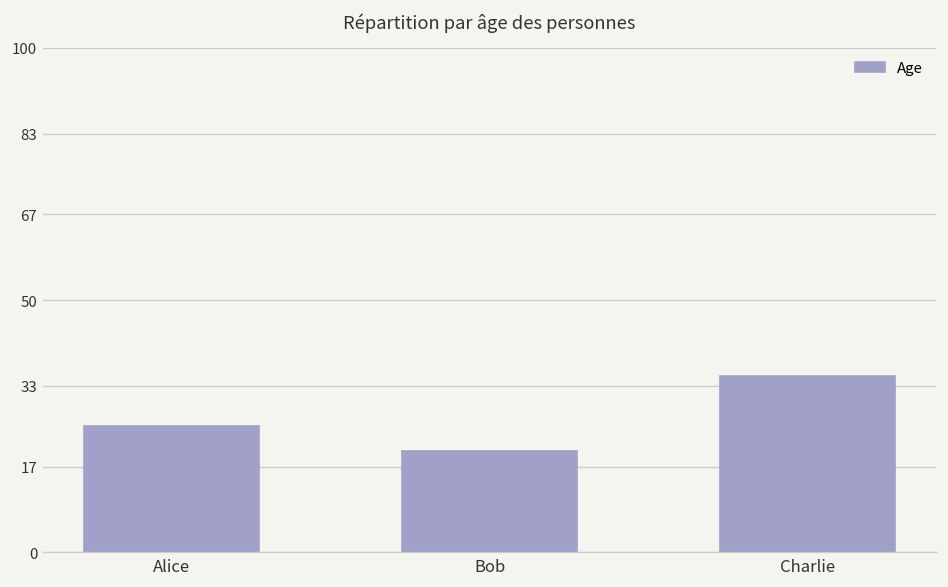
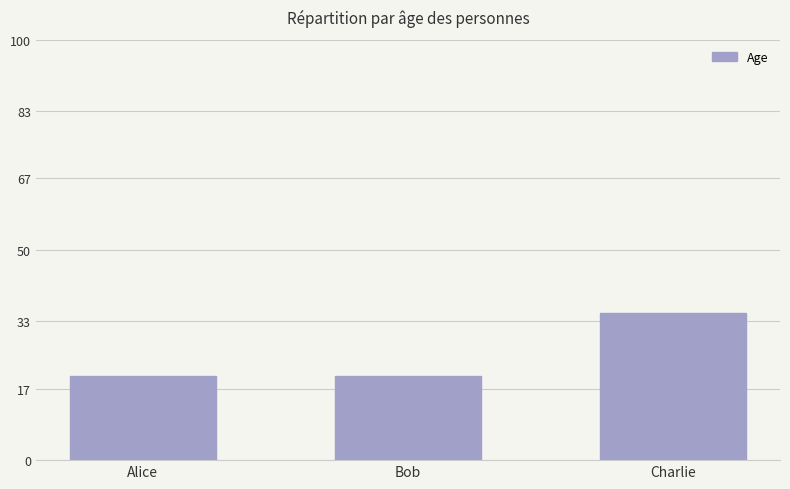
Alice: 25 -> 20
